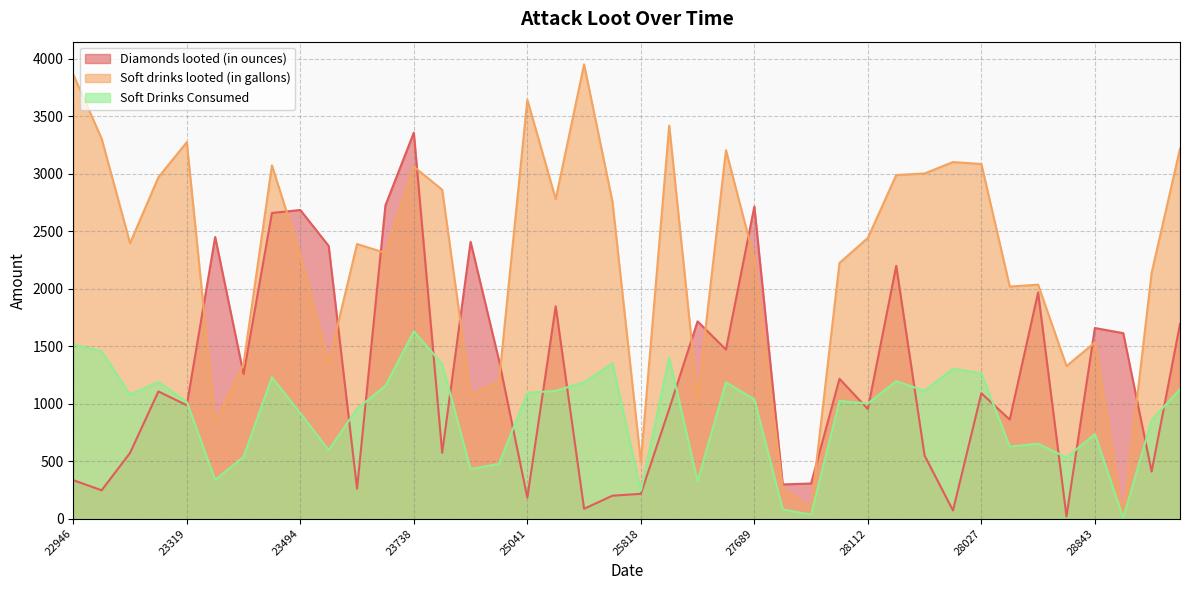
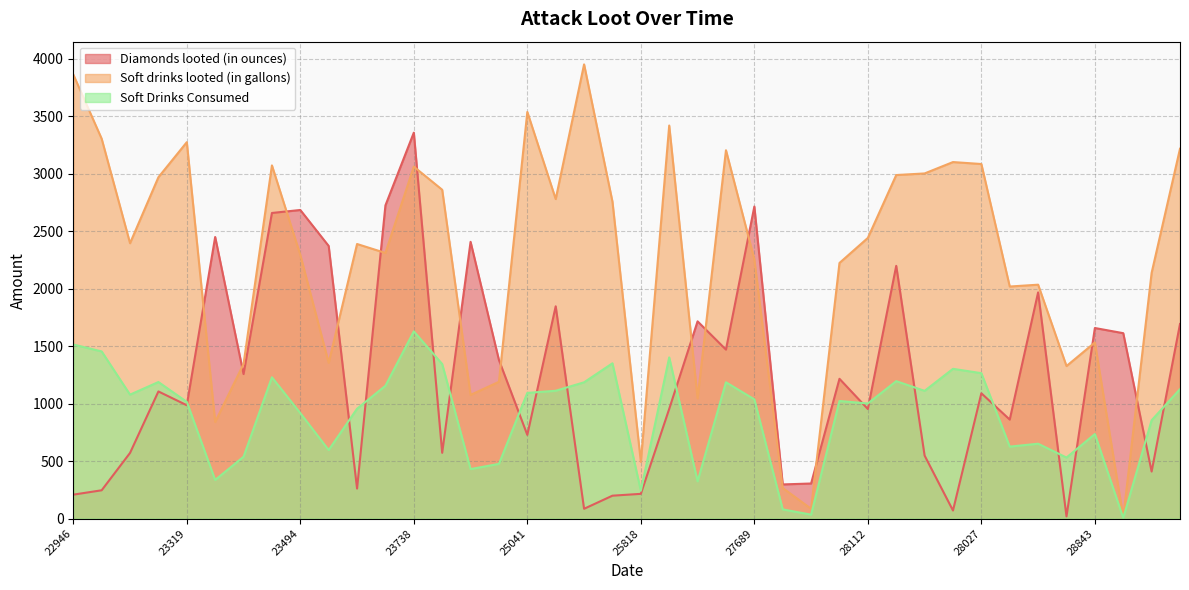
Diamonds looted (in ounces), 22946: 330 -> 210
Diamonds looted (in ounces), 25041: 180 -> 730
Soft drinks looted (in gallons), 25041: 3640 -> 3540
